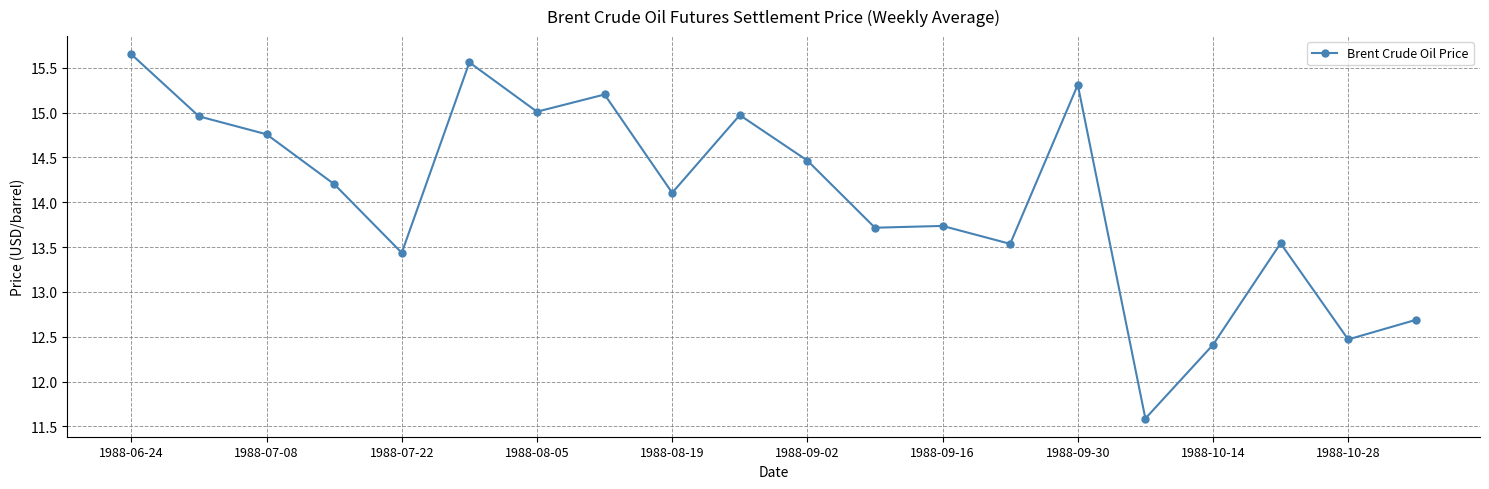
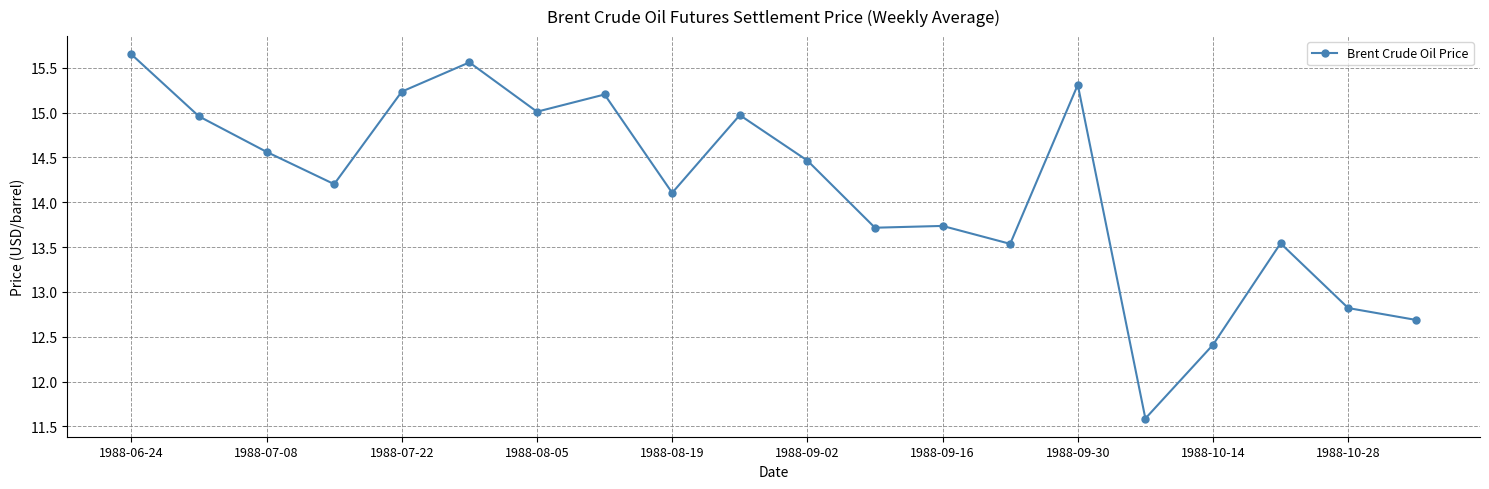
1988-07-08: 14.8 -> 14.6
1988-07-22: 13.4 -> 15.2
1988-10-28: 12.5 -> 12.8
